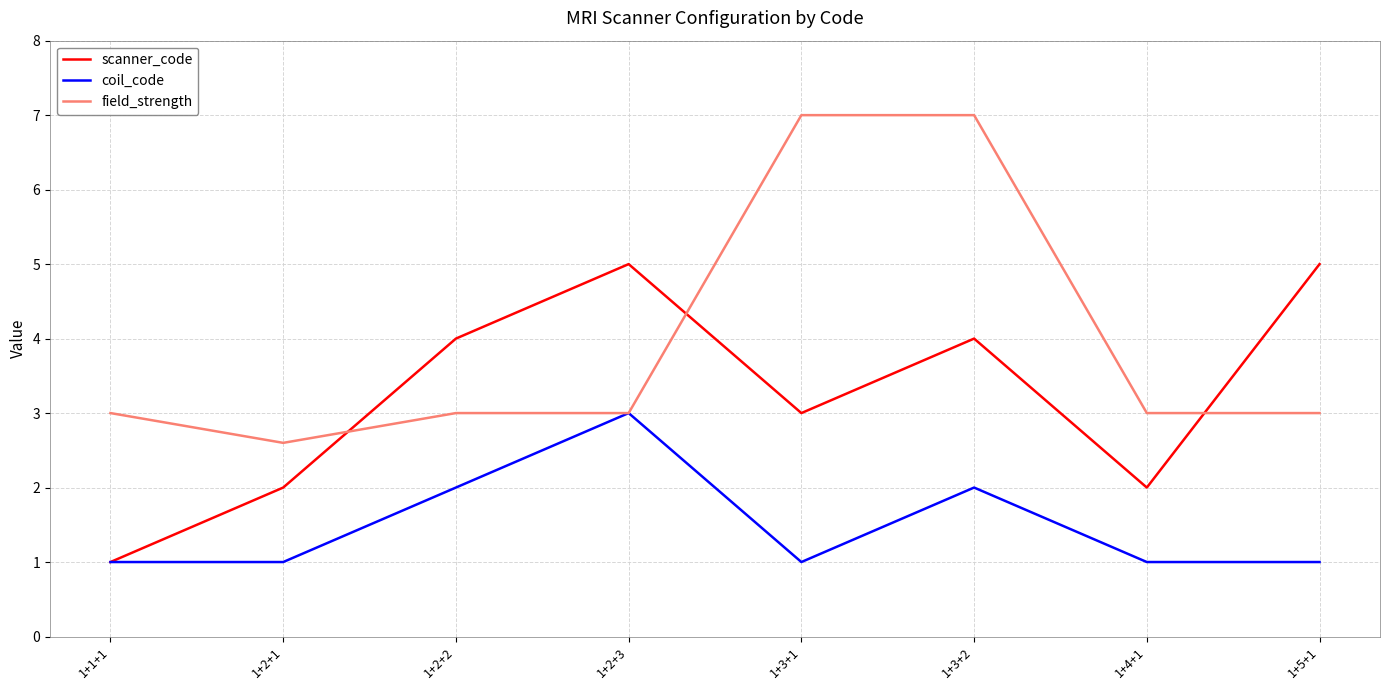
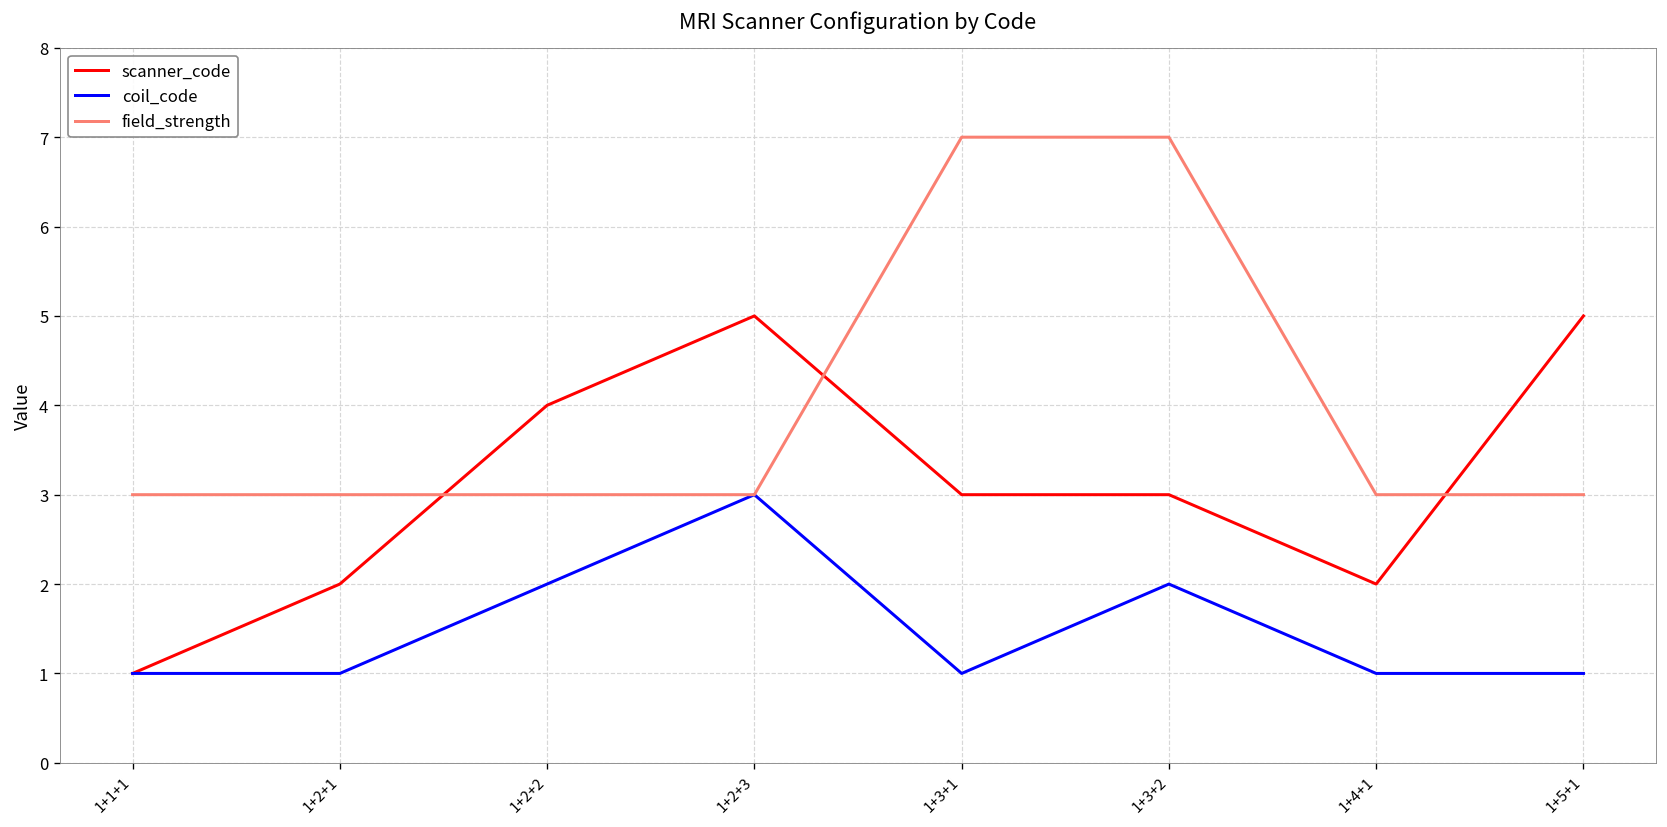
field_strength, 1+2+1: 2.6 -> 3.0
scanner_code, 1+3+2: 4 -> 3
